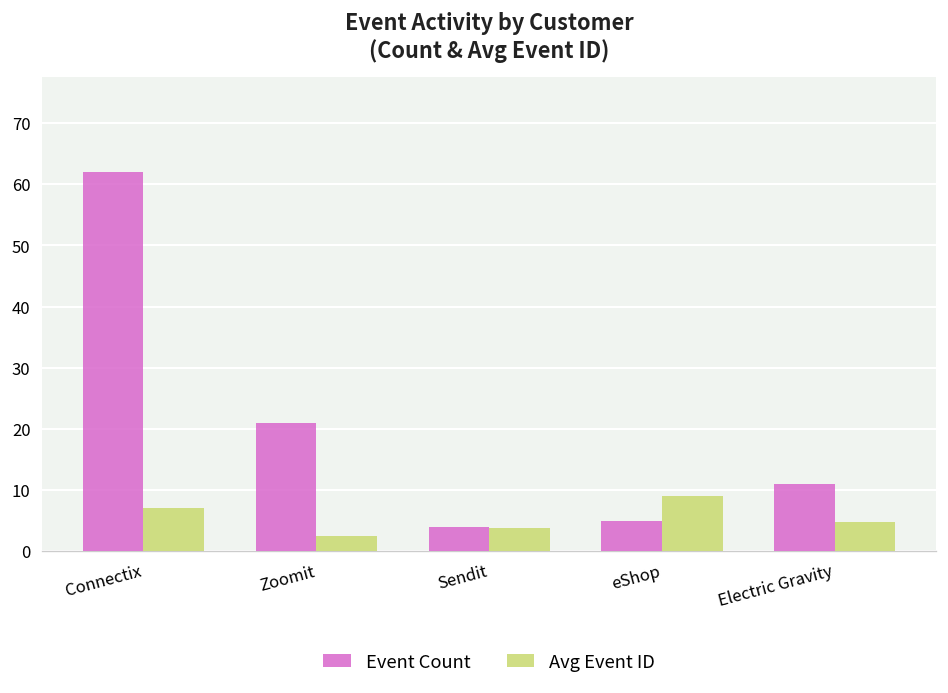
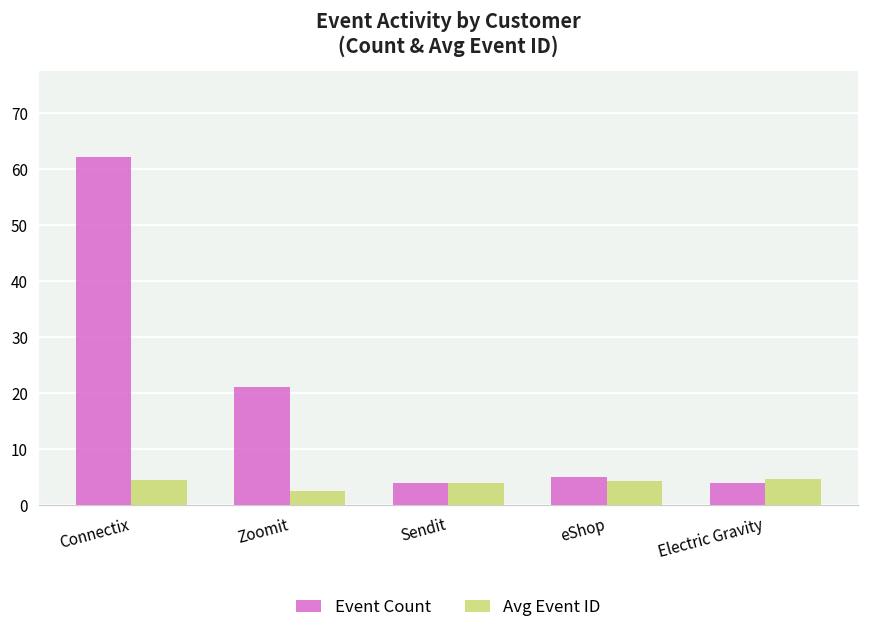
Avg Event ID, Connectix: 7 -> 5
Avg Event ID, eShop: 9 -> 4
Event Count, Electric Gravity: 11 -> 4
